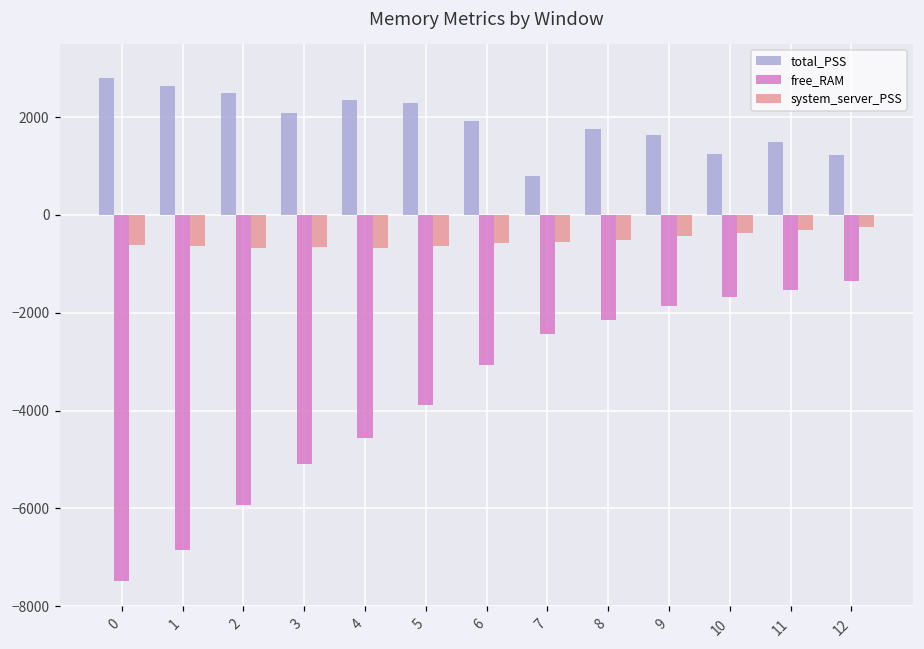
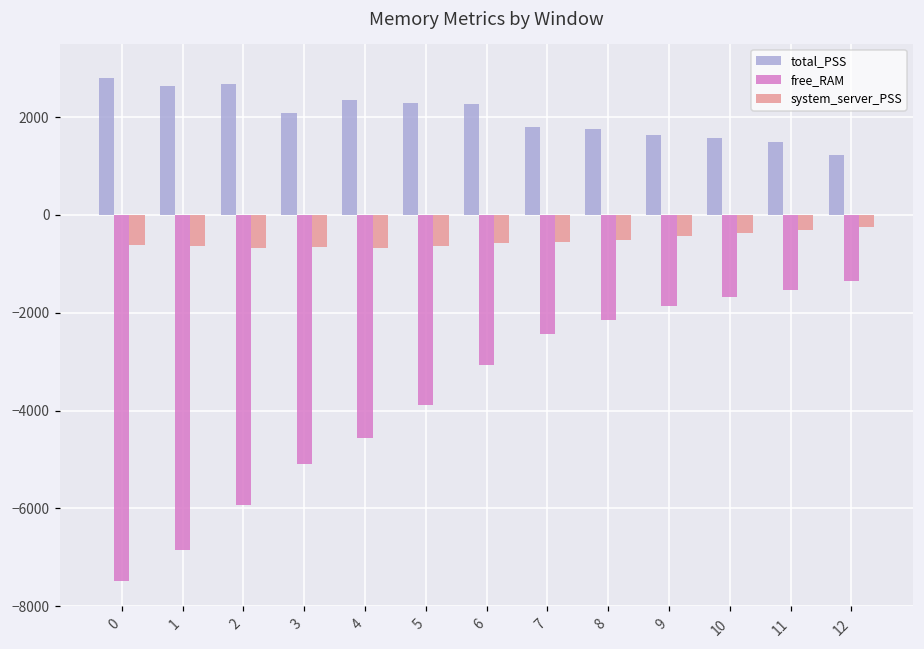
total_PSS, 2: 2500 -> 2700
total_PSS, 6: 1900 -> 2300
total_PSS, 7: 800 -> 1800
total_PSS, 10: 1300 -> 1600
